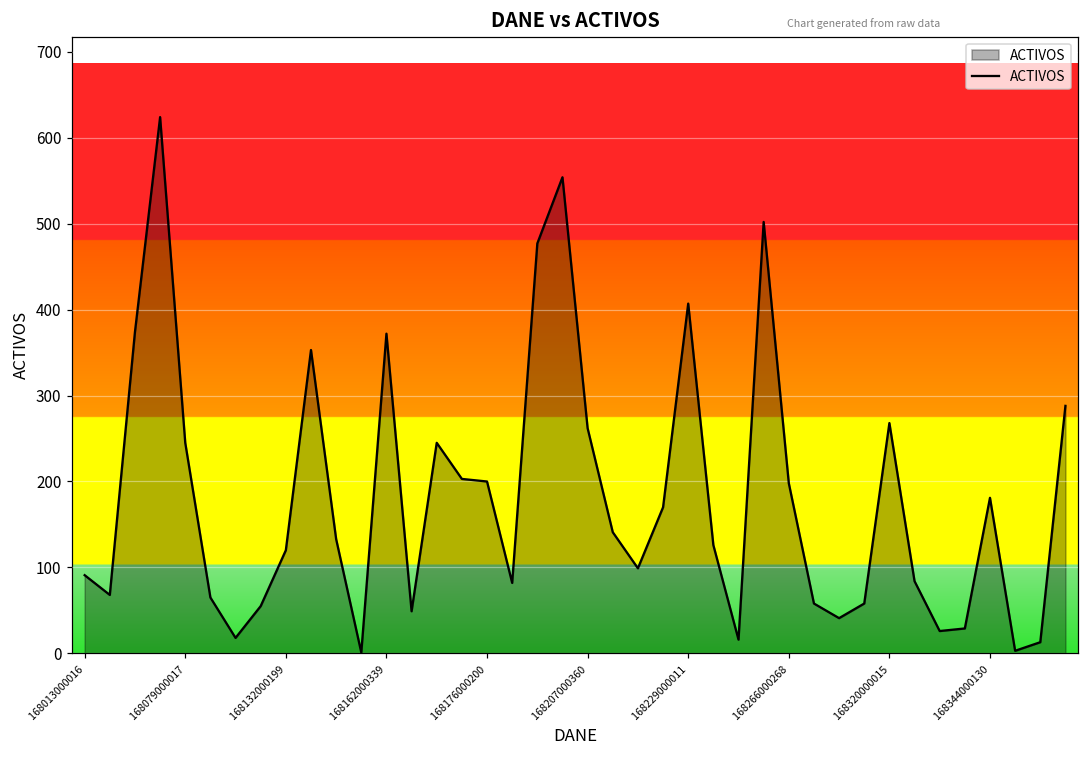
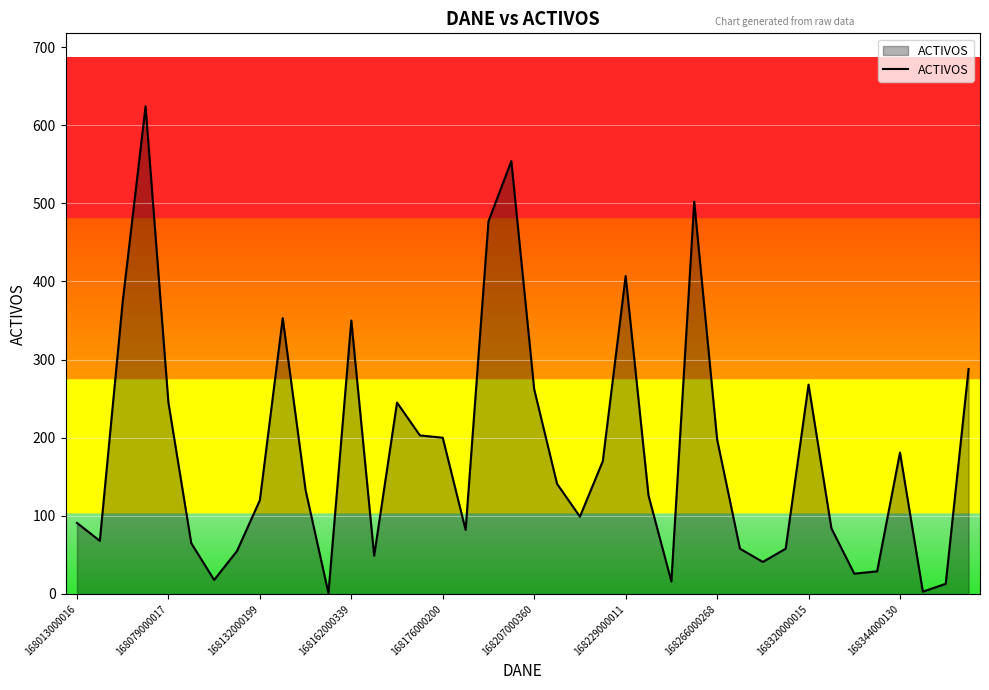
168162000339: 370 -> 350
